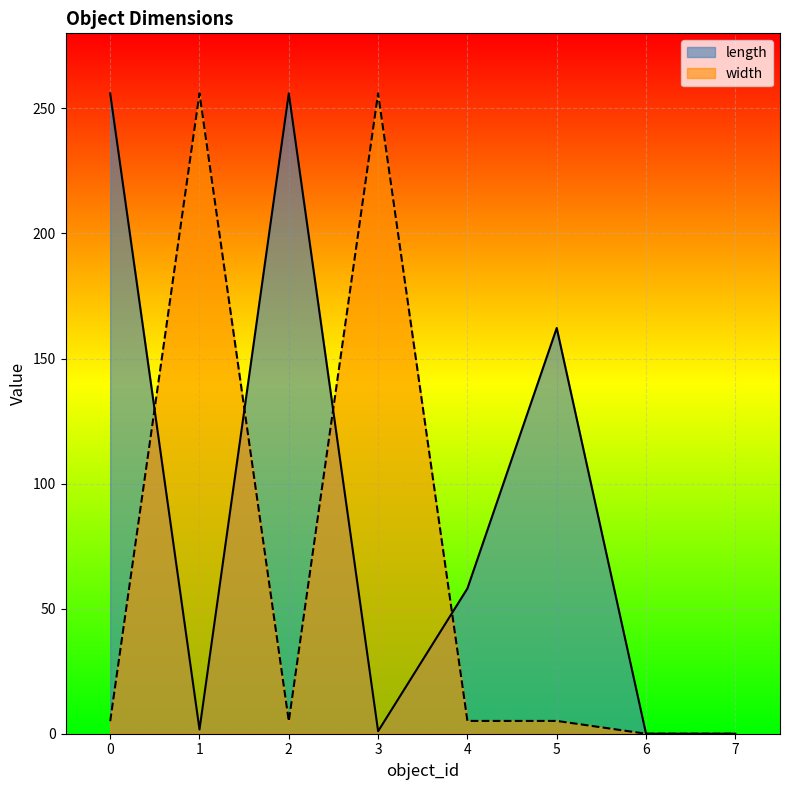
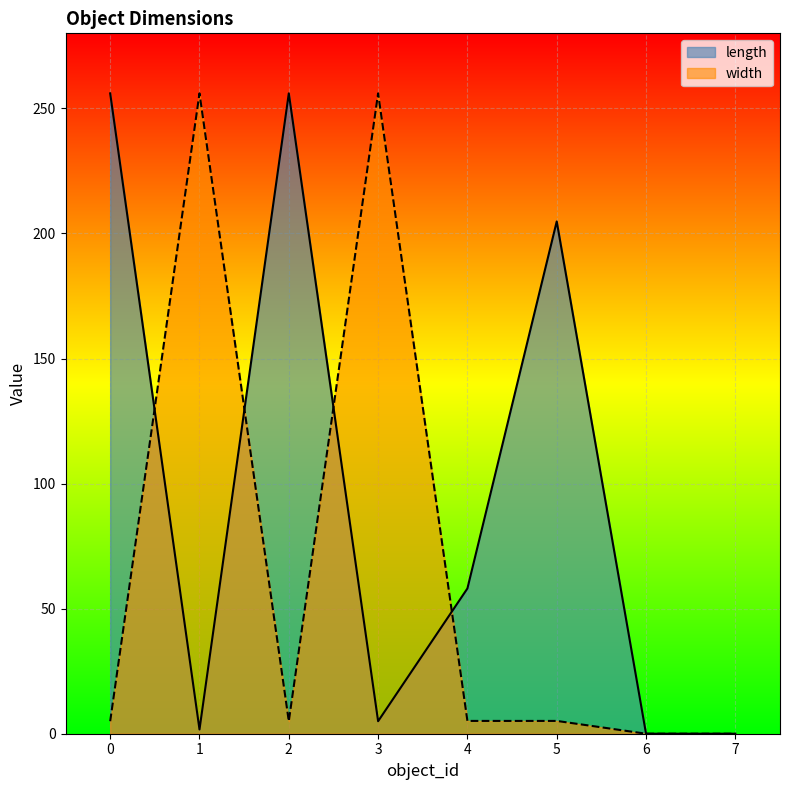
length, 3: 1 -> 5
length, 5: 162 -> 205
